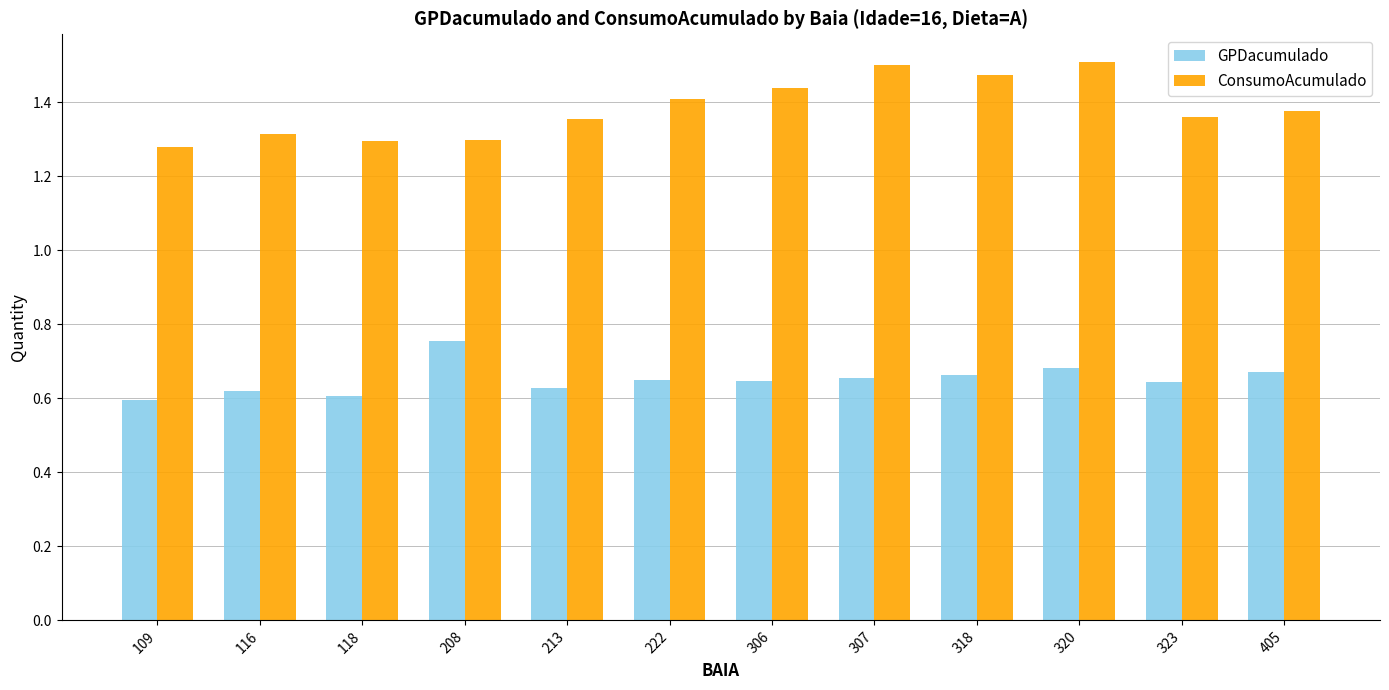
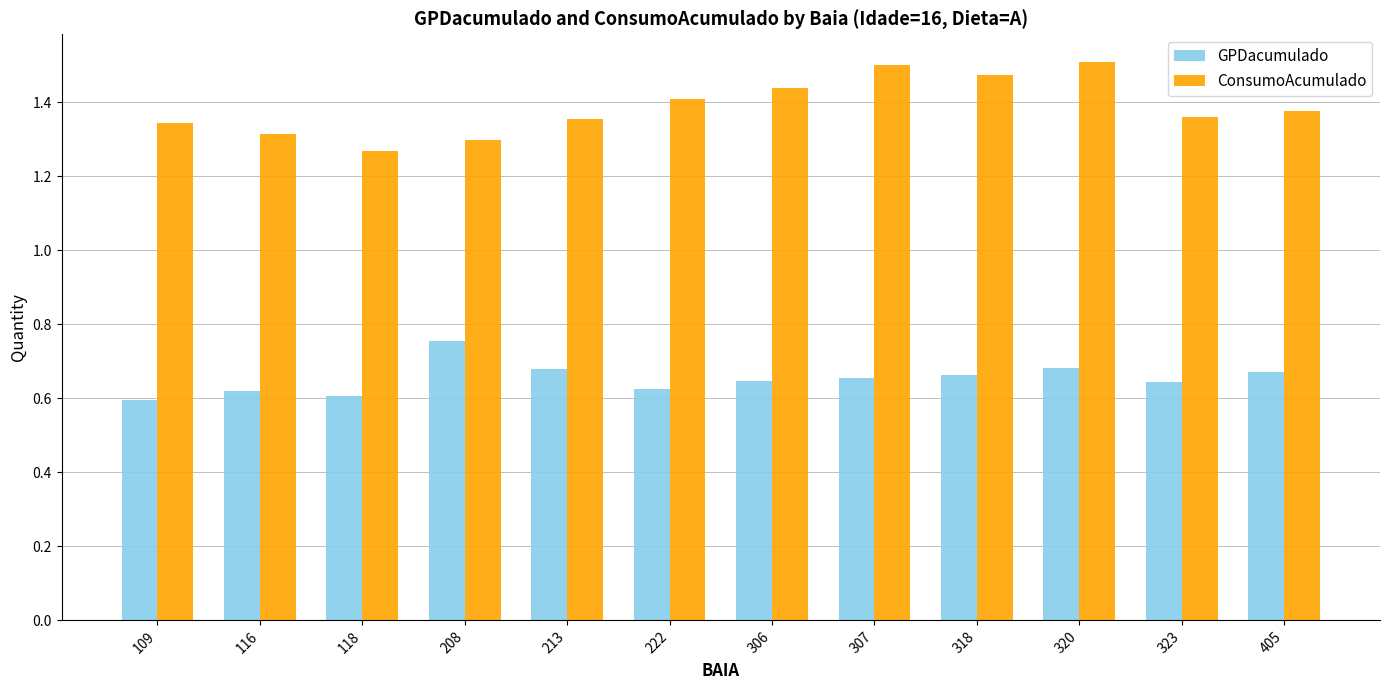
ConsumoAcumulado, 109: 1.28 -> 1.34
ConsumoAcumulado, 118: 1.30 -> 1.27
GPDacumulado, 213: 0.63 -> 0.68
GPDacumulado, 222: 0.65 -> 0.63
